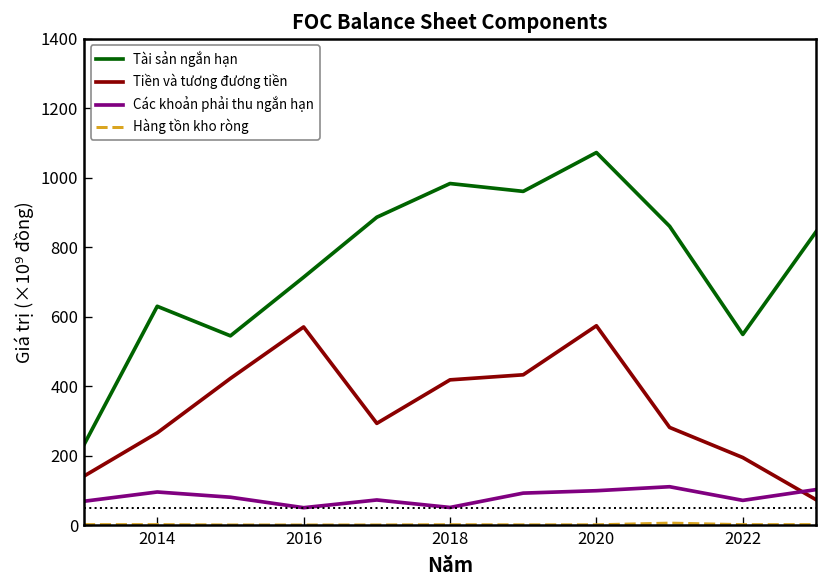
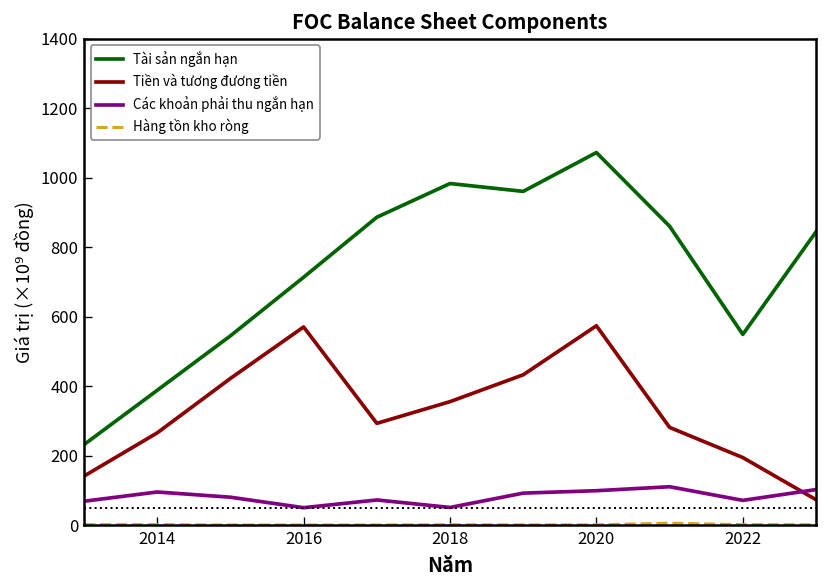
Tài sản ngắn hạn, 2014: 630 -> 390
Tiền và tương đương tiền, 2018: 420 -> 360
